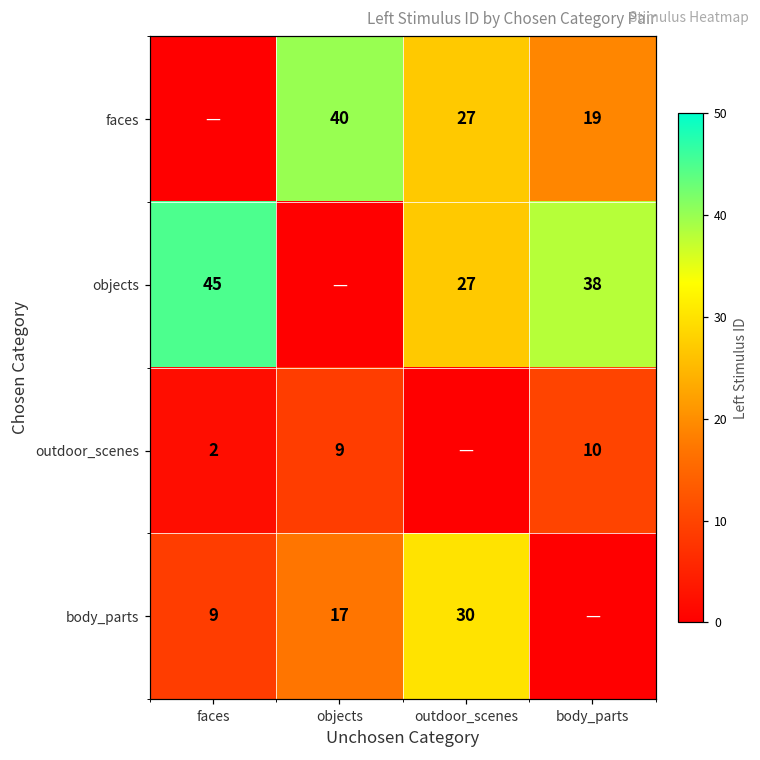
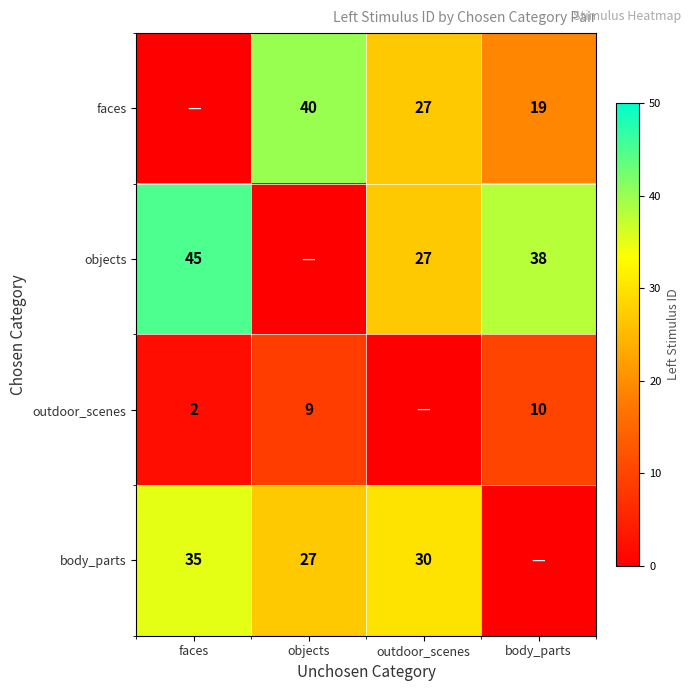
body_parts, faces: 9 -> 35
body_parts, objects: 17 -> 27
